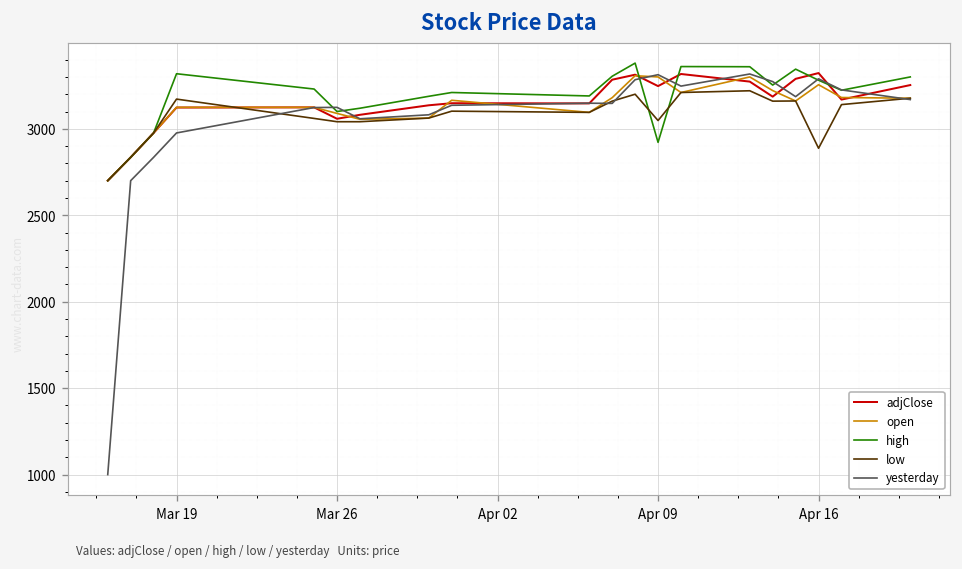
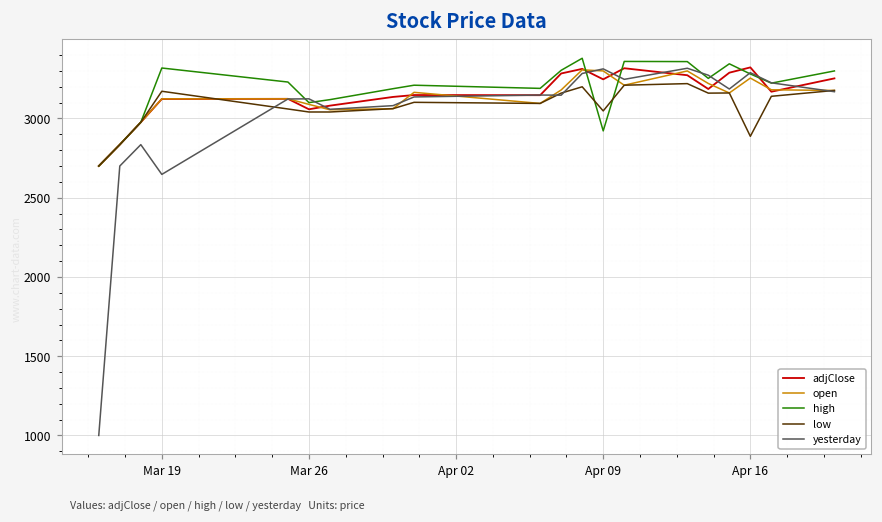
yesterday, Mar 19: 2980 -> 2650
